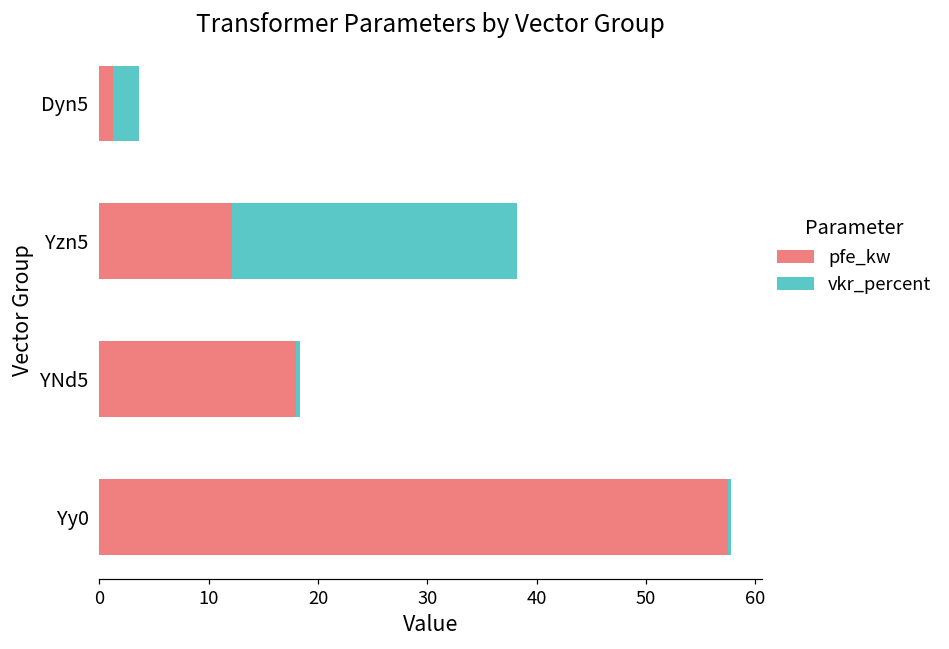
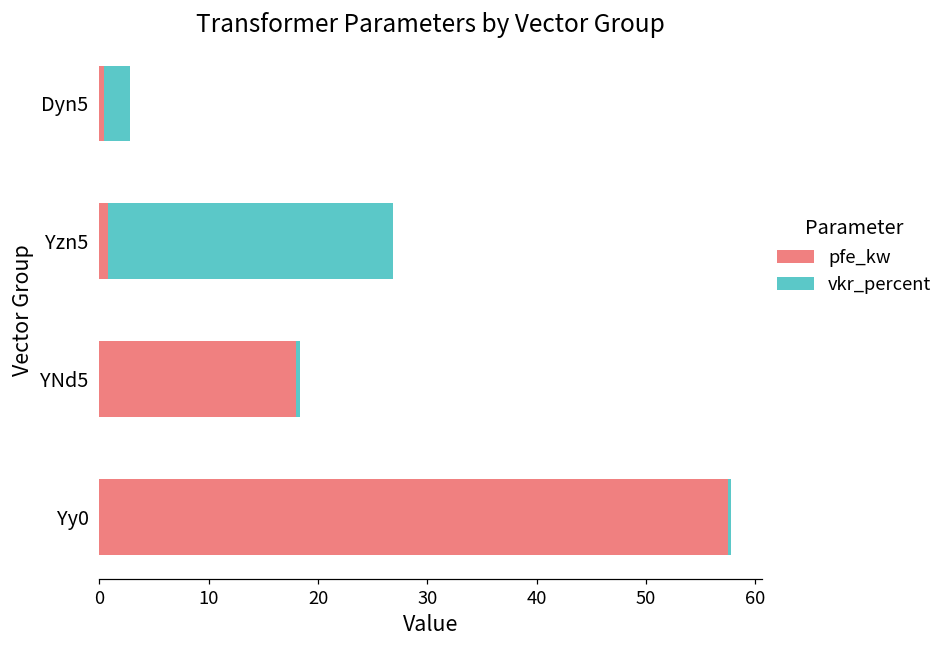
pfe_kw, Dyn5: 1 -> 0
pfe_kw, Yzn5: 12 -> 1
